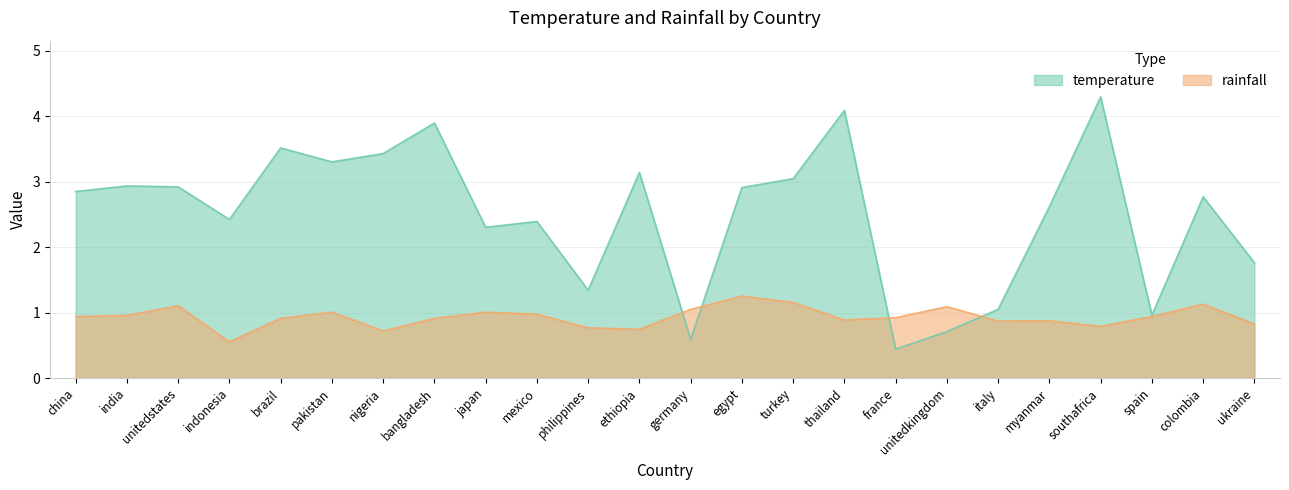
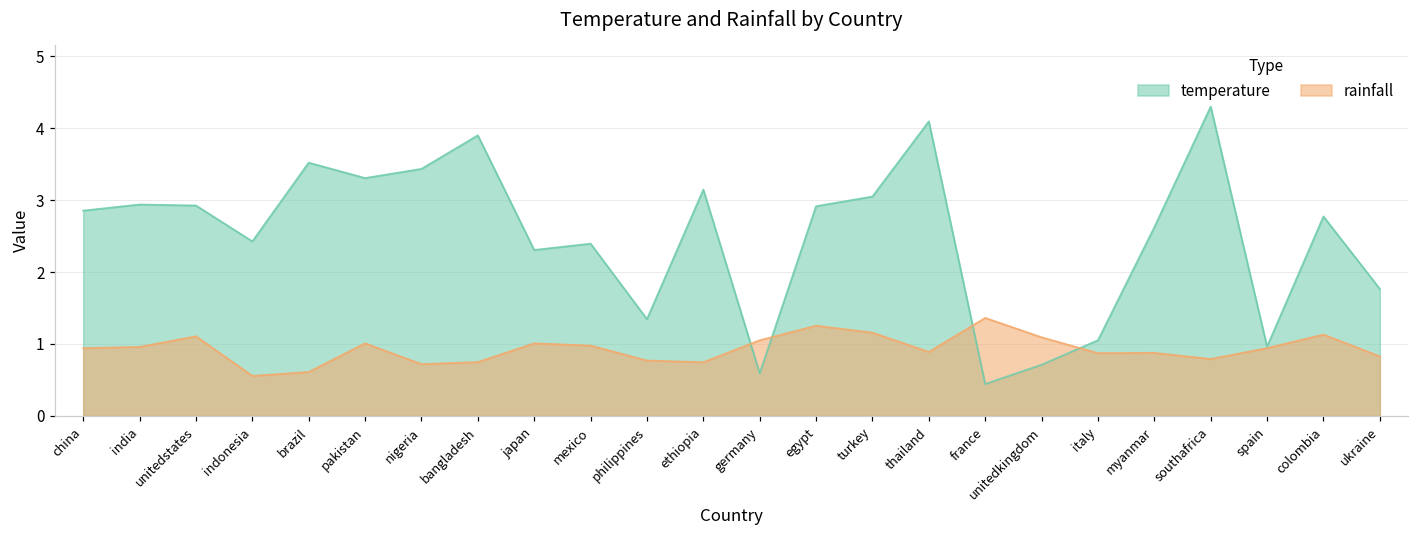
rainfall, brazil: 0.9 -> 0.6
rainfall, bangladesh: 0.9 -> 0.7
rainfall, france: 0.9 -> 1.4
